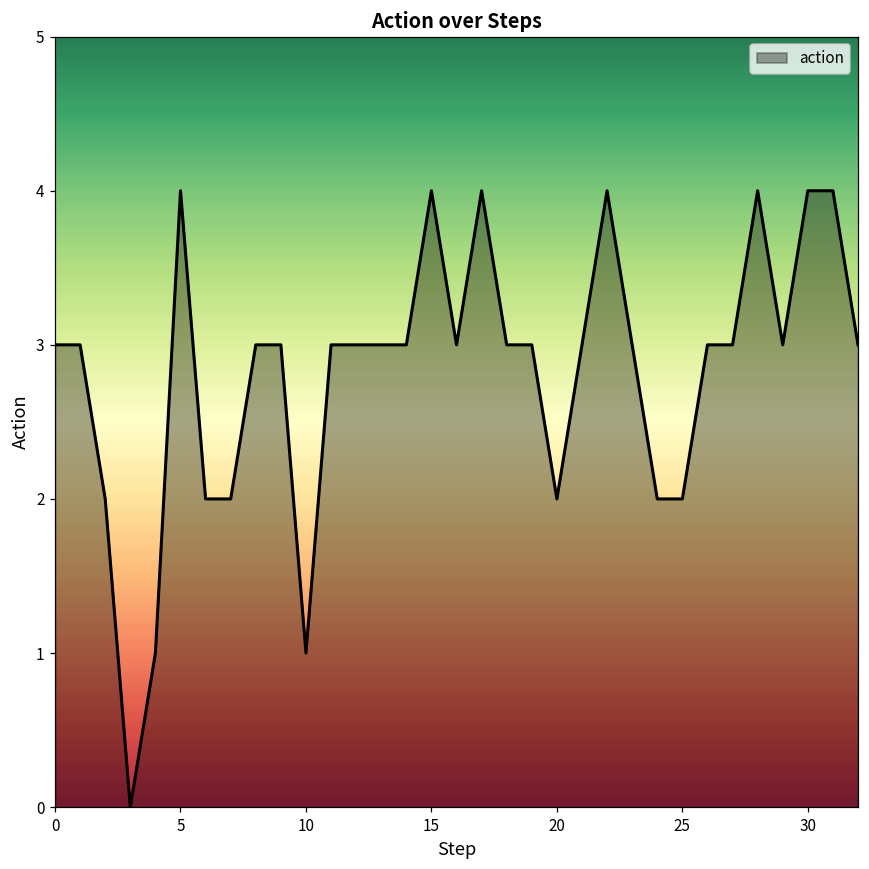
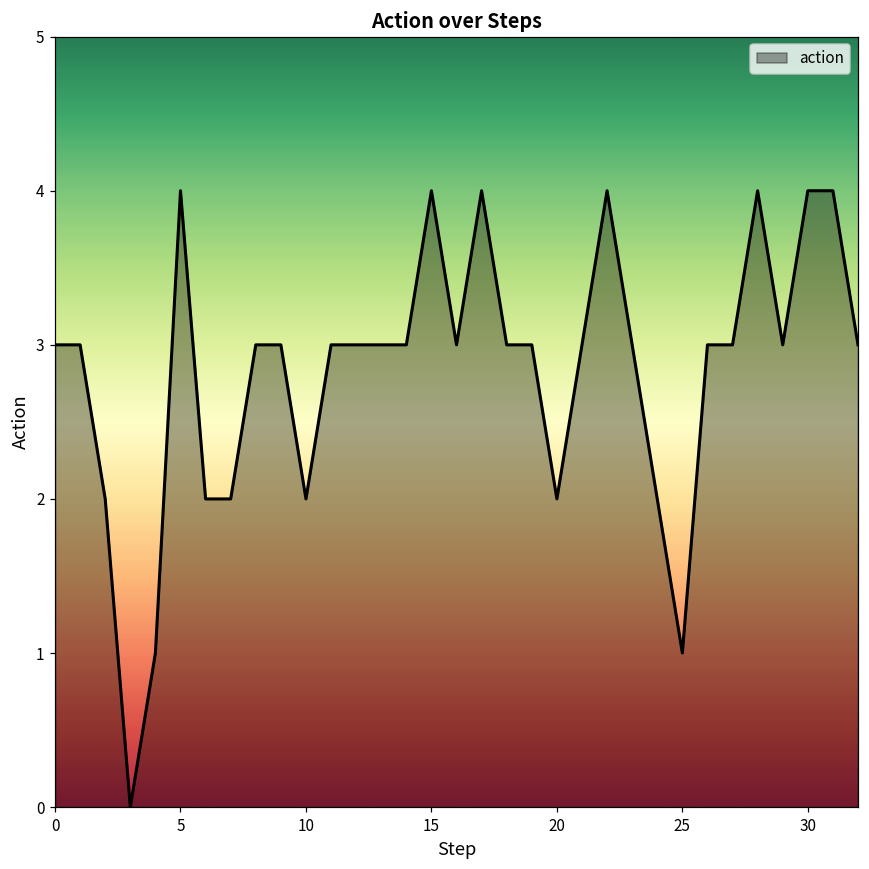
10: 1 -> 2
25: 2 -> 1
